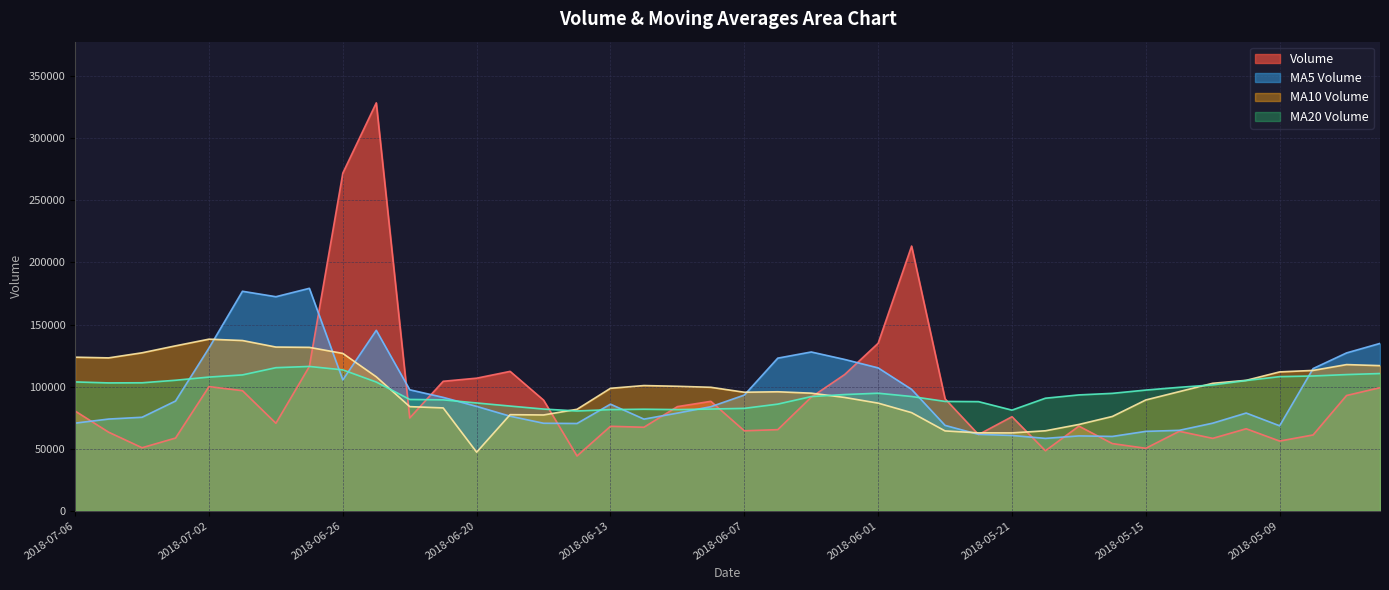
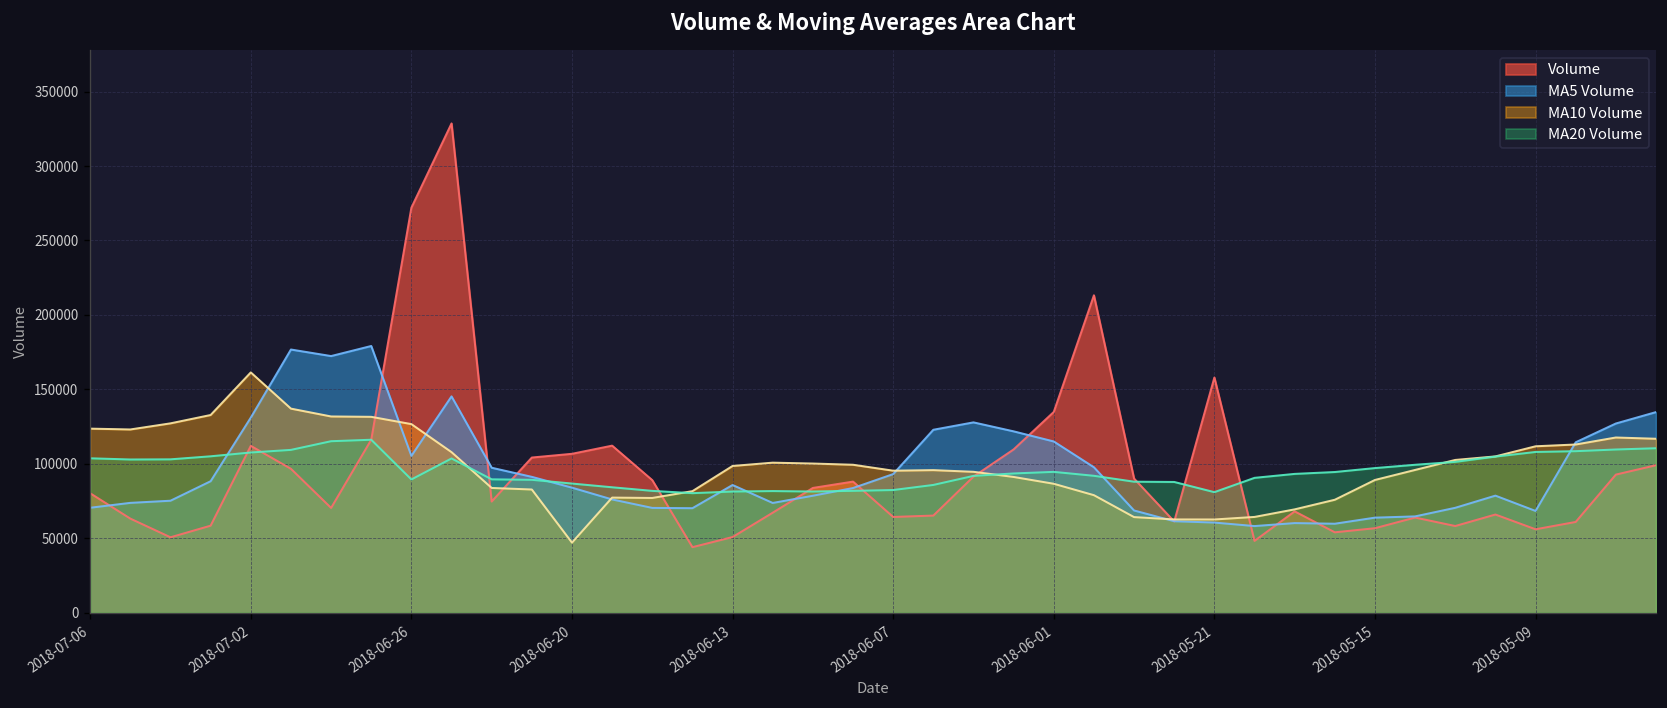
Volume, 2018-07-02: 100000 -> 112000
MA10 Volume, 2018-07-02: 138000 -> 161000
MA20 Volume, 2018-06-26: 113000 -> 90000
Volume, 2018-06-13: 68000 -> 51000
Volume, 2018-05-21: 76000 -> 158000
Volume, 2018-05-15: 50000 -> 57000
